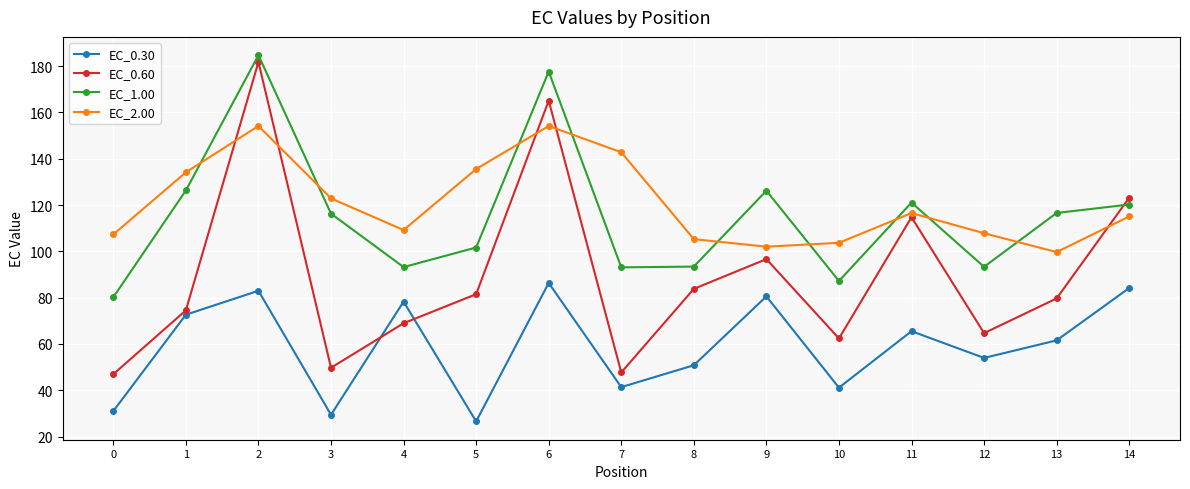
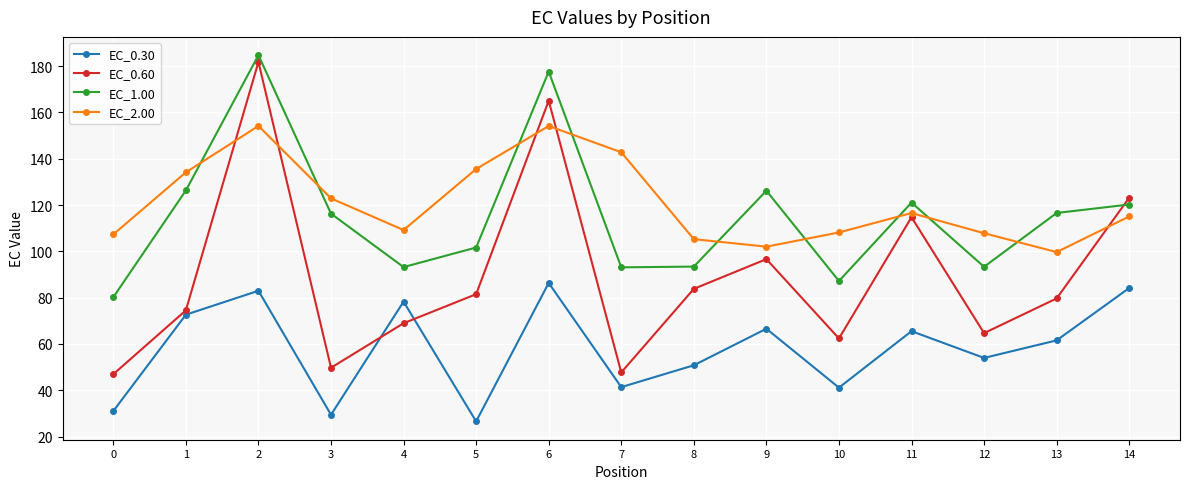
EC_0.30, 9: 81 -> 67
EC_2.00, 10: 104 -> 108
